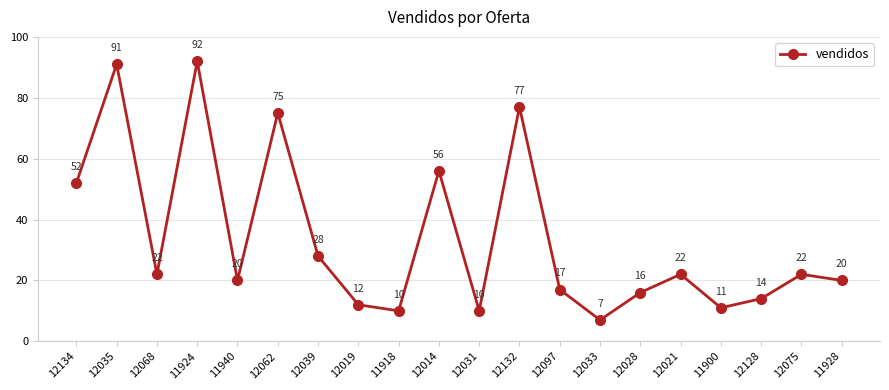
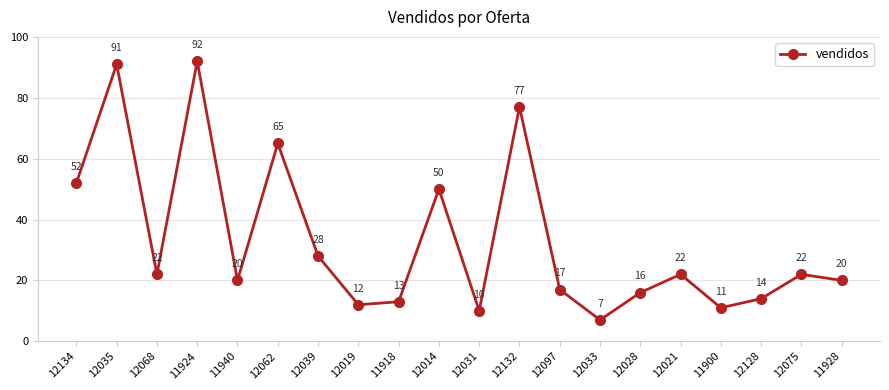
12062: 75 -> 65
11918: 10 -> 13
12014: 56 -> 50
